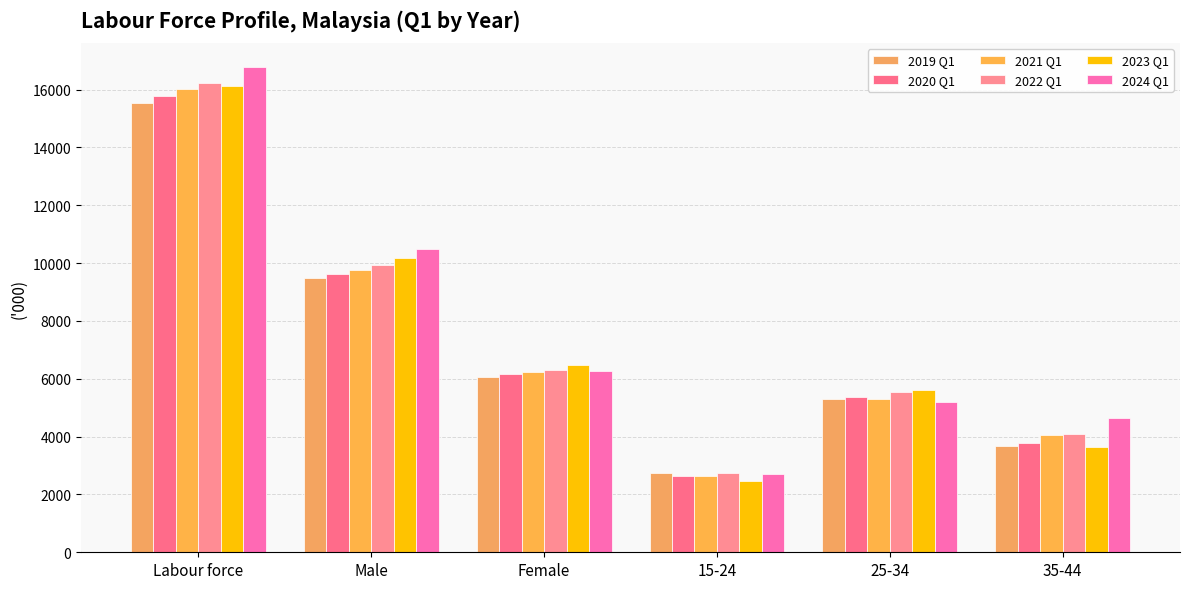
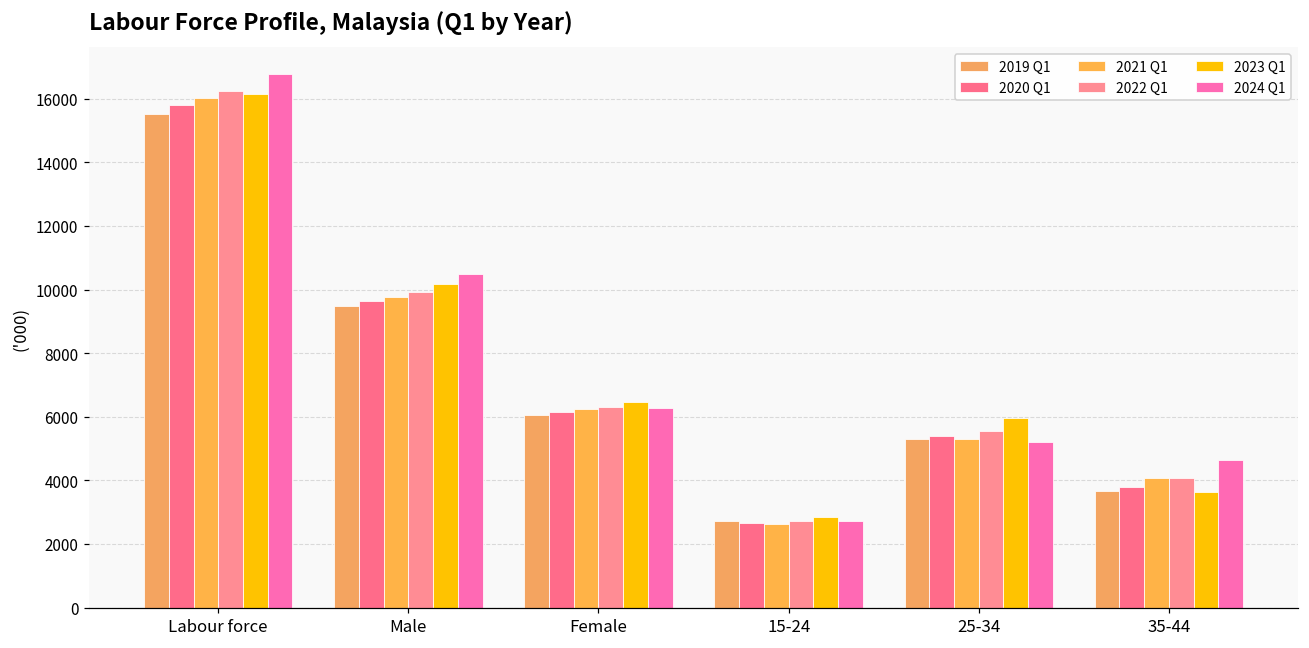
2023 Q1, 15-24: 2500 -> 2900
2023 Q1, 25-34: 5600 -> 6000
